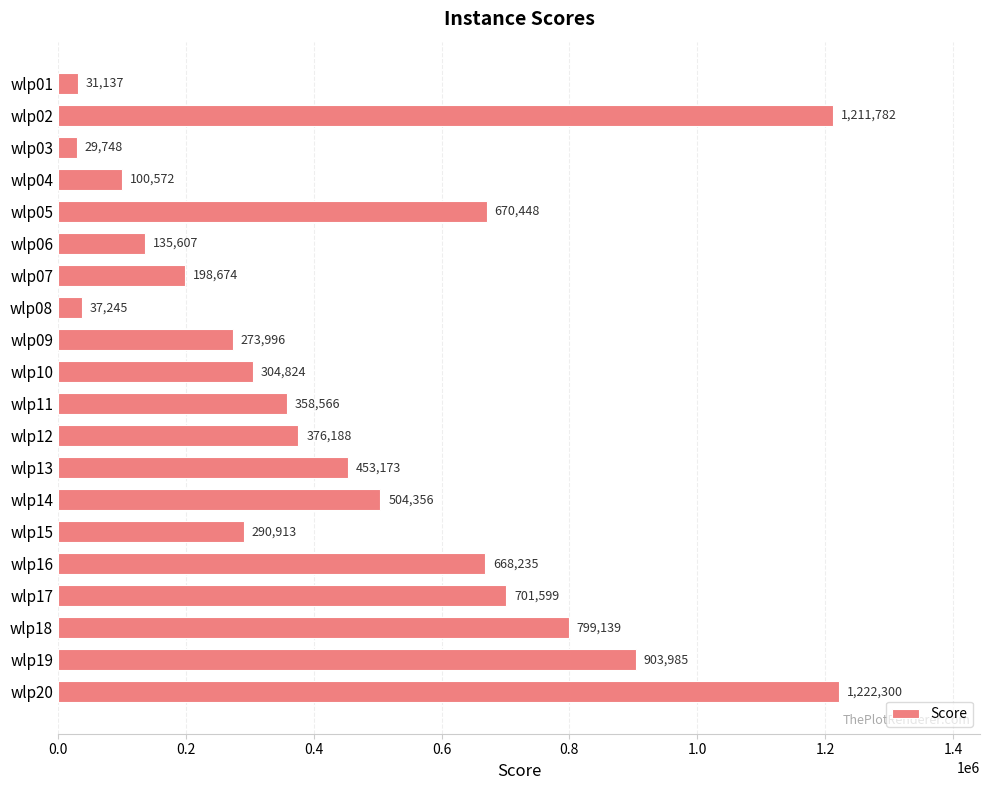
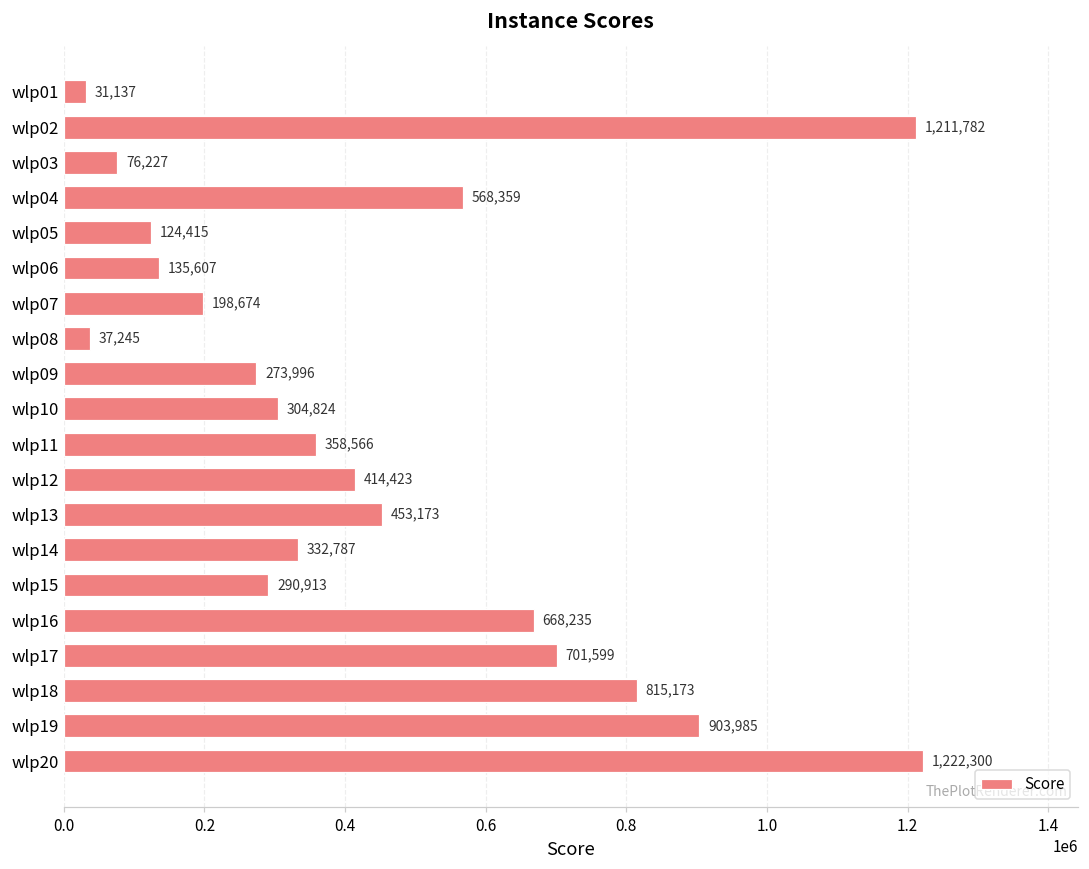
wlp03: 29,748 -> 76,227
wlp04: 100,572 -> 568,359
wlp05: 670,448 -> 124,415
wlp12: 376,188 -> 414,423
wlp14: 504,356 -> 332,787
wlp18: 799,139 -> 815,173
